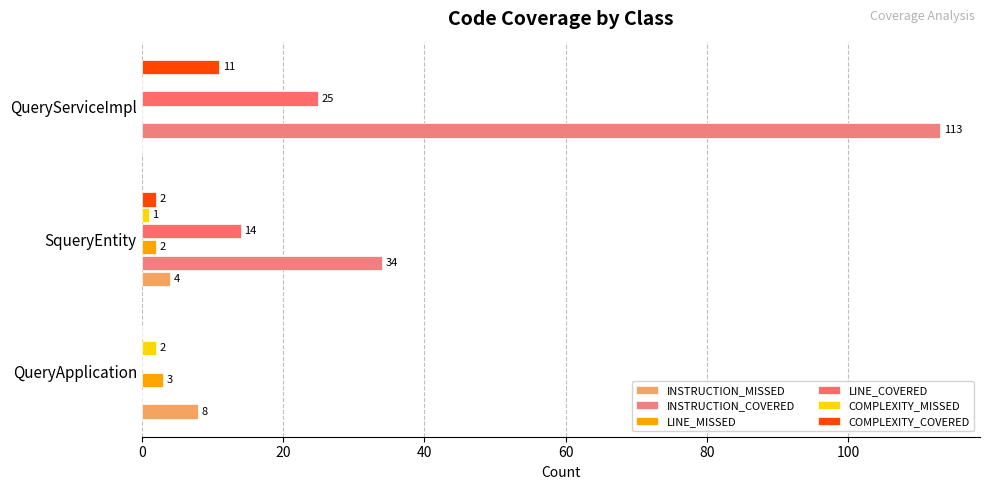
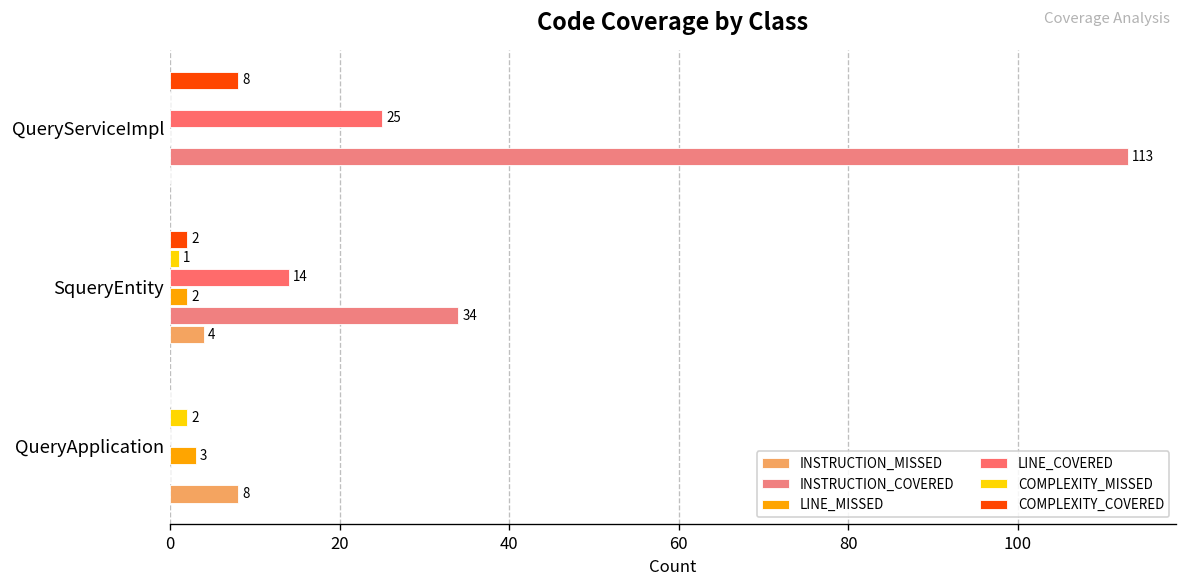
COMPLEXITY_COVERED, QueryServiceImpl: 11 -> 8
